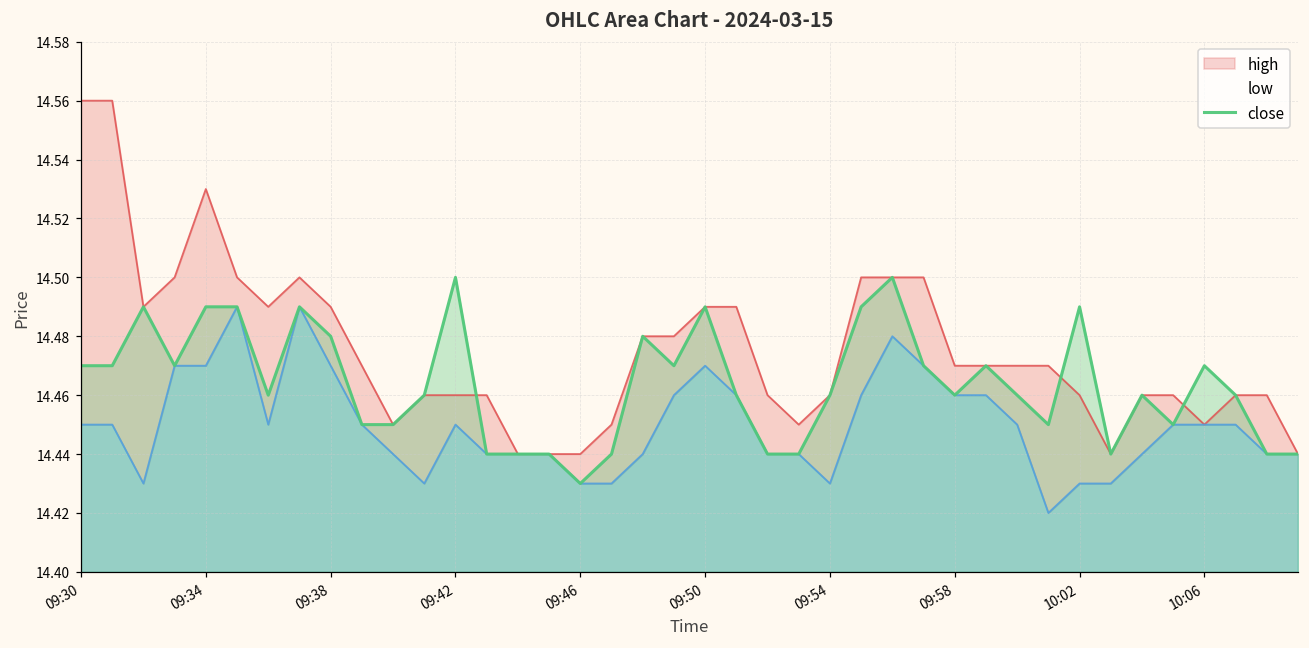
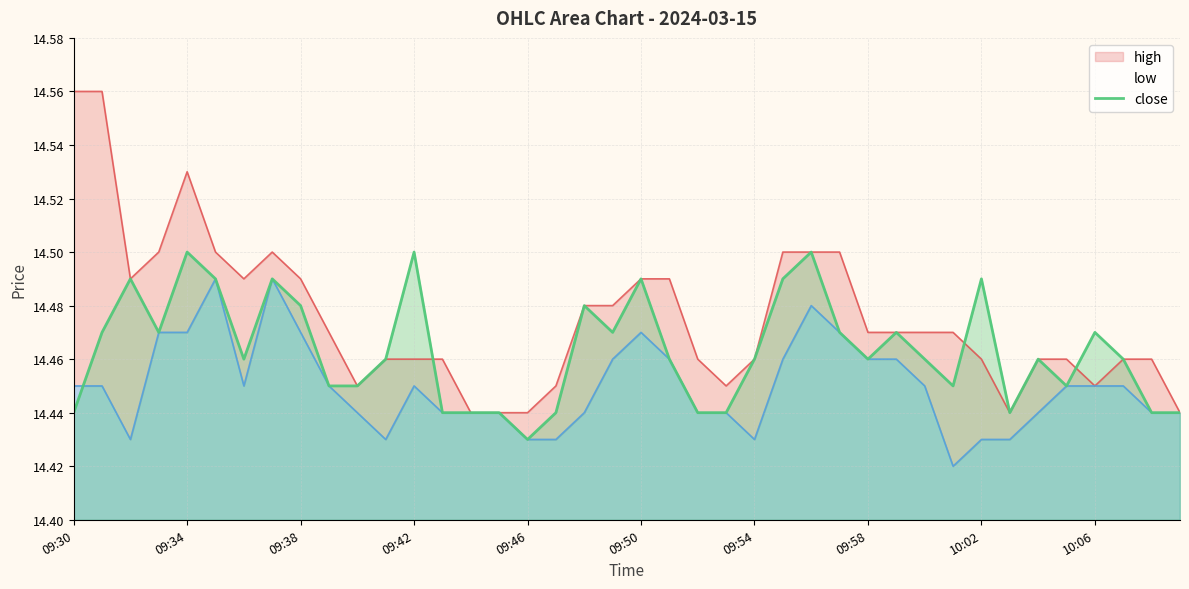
close, 09:30: 14.47 -> 14.44
close, 09:34: 14.49 -> 14.50
